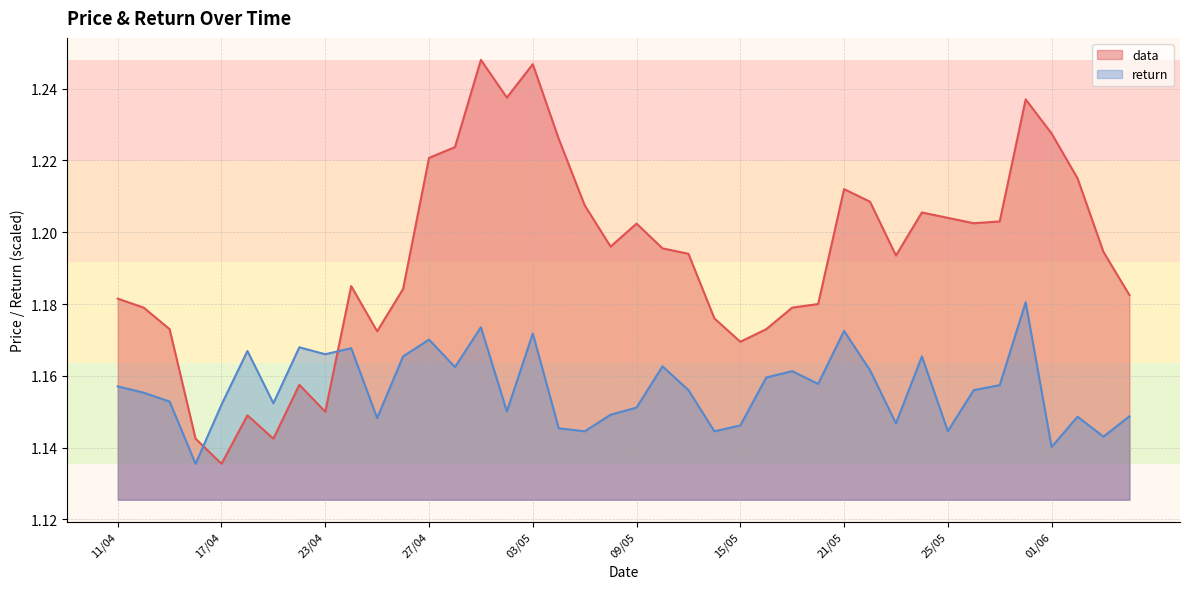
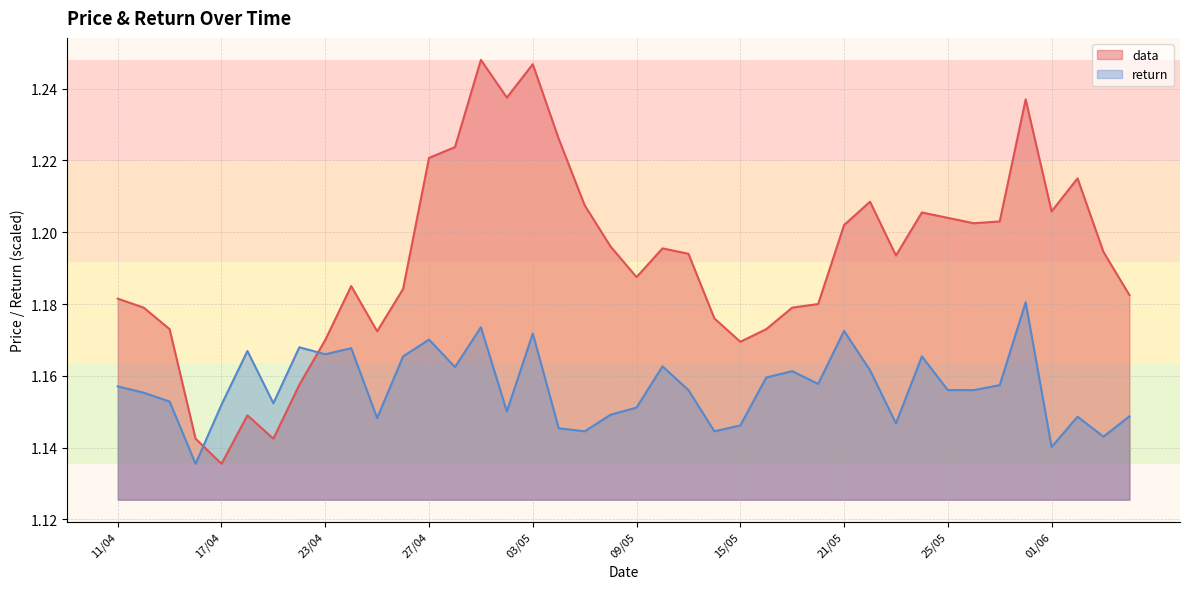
data, 23/04: 1.15 -> 1.17
data, 09/05: 1.202 -> 1.188
data, 21/05: 1.212 -> 1.202
return, 25/05: 1.145 -> 1.156
data, 01/06: 1.228 -> 1.206
